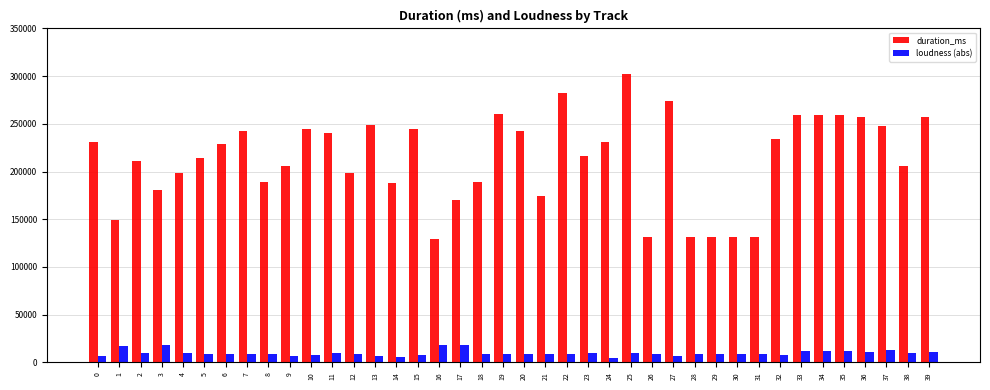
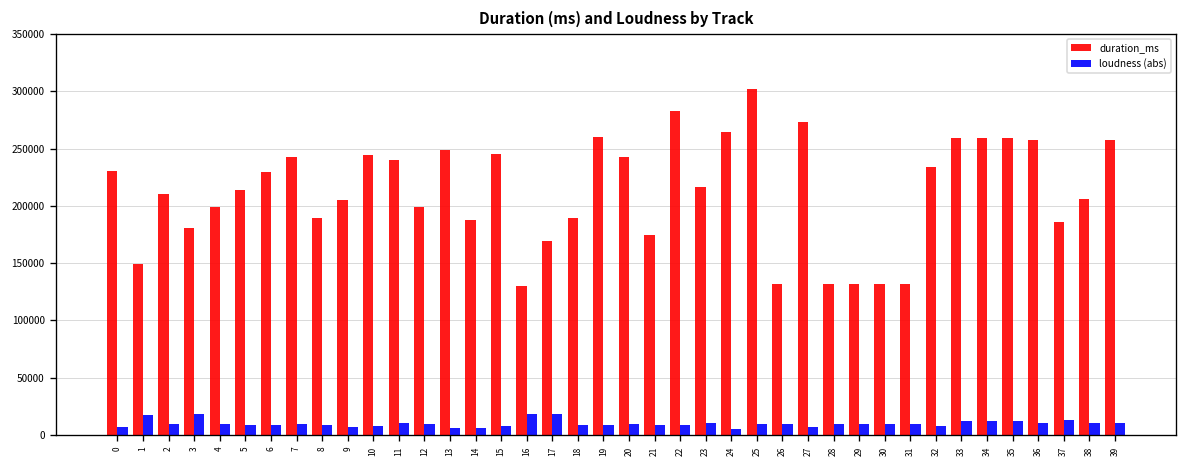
duration_ms, 24: 230000 -> 260000
duration_ms, 37: 250000 -> 190000
